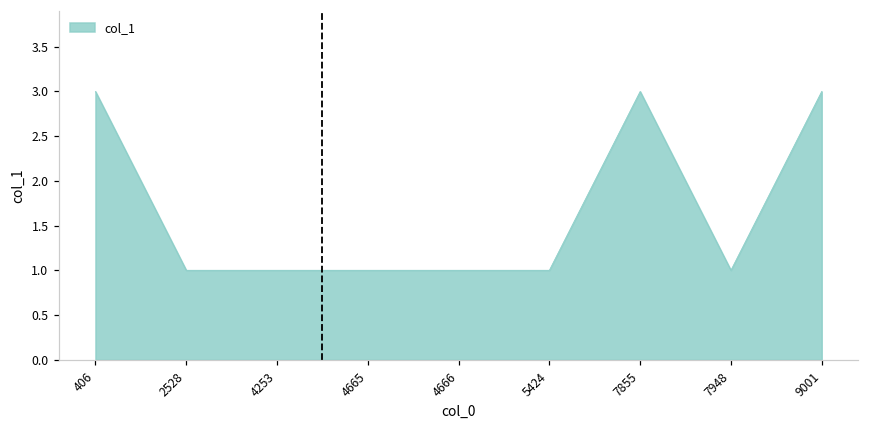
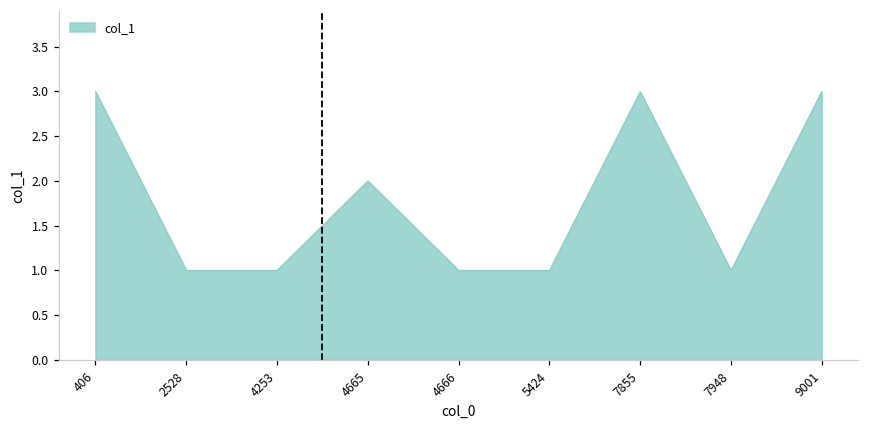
4665: 1 -> 2
